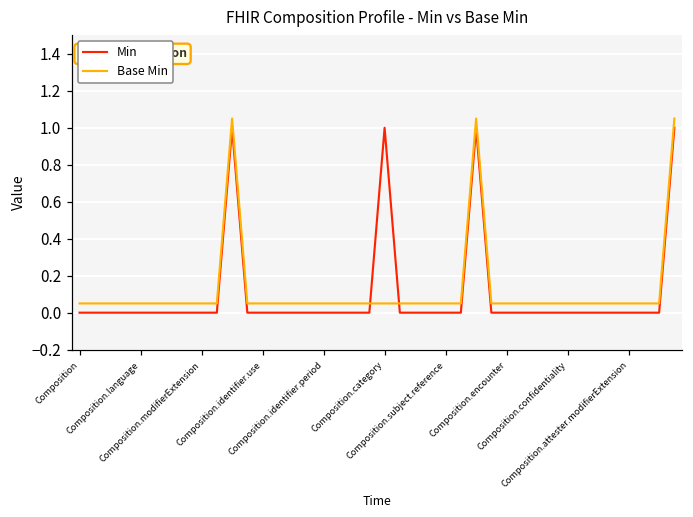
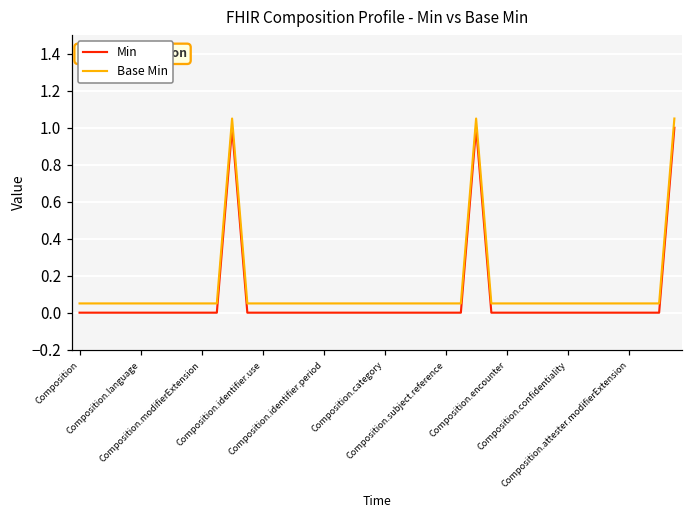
Min, Composition.category: 1 -> 0
